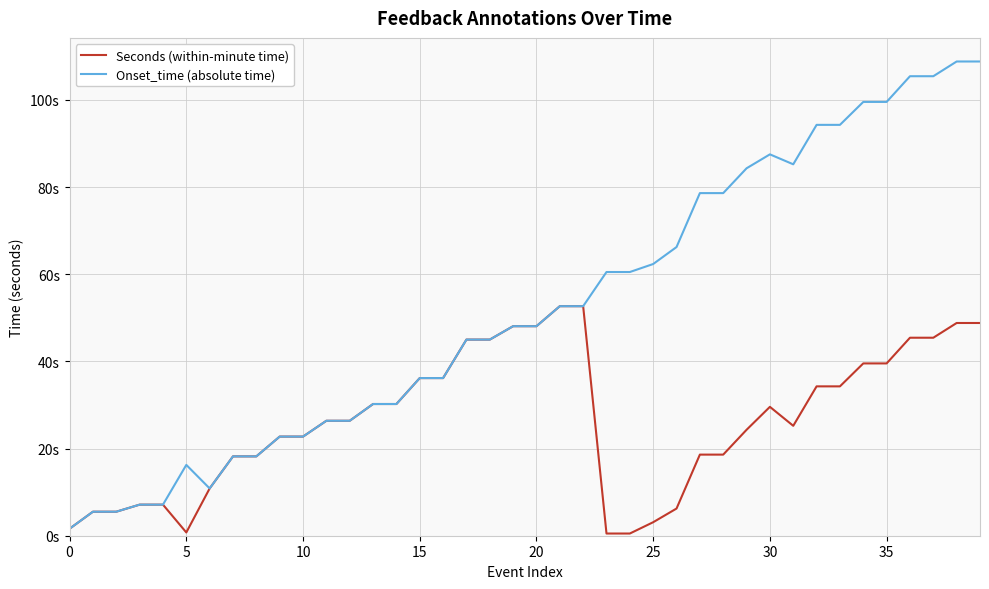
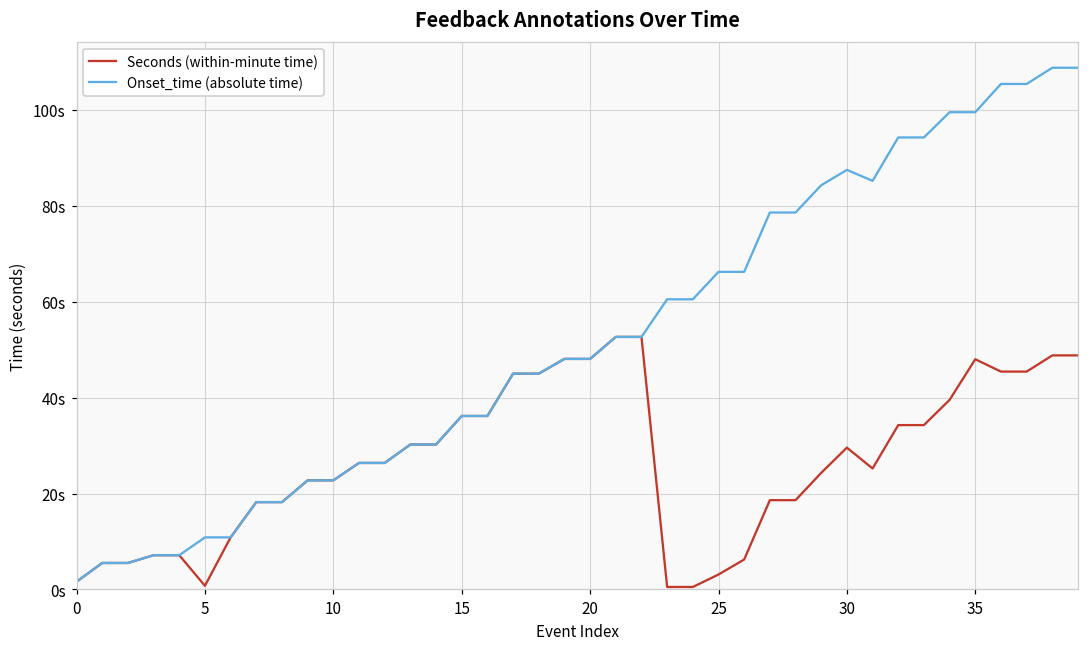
Onset_time (absolute time), 5: 16s -> 11s
Onset_time (absolute time), 25: 62s -> 66s
Seconds (within-minute time), 35: 40s -> 48s
